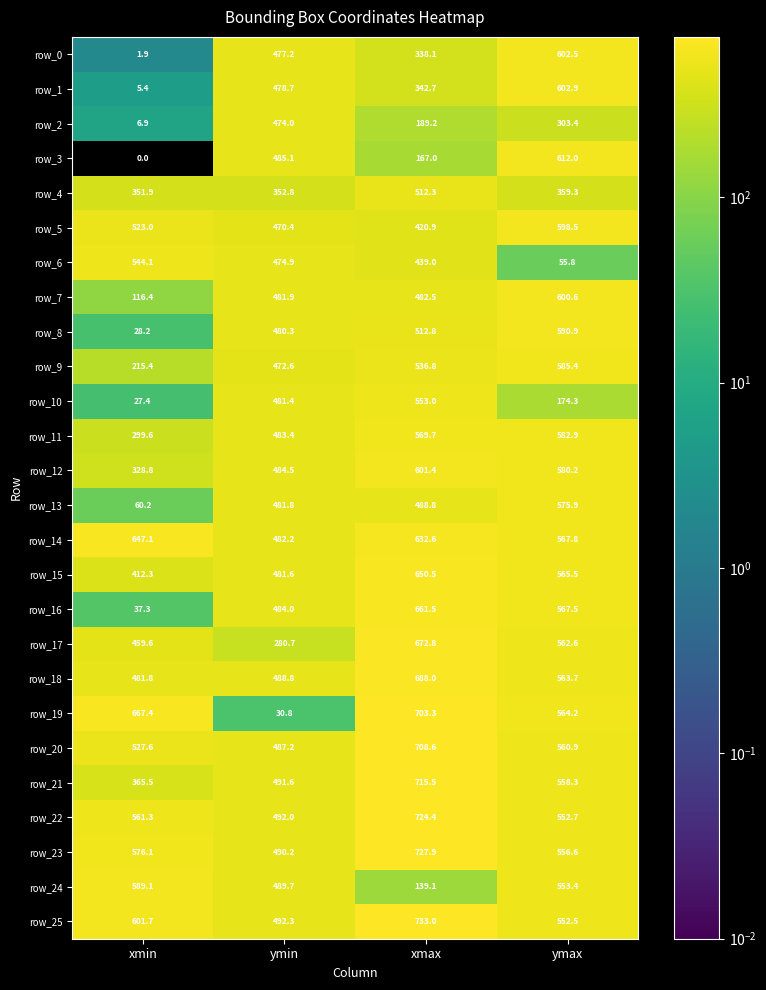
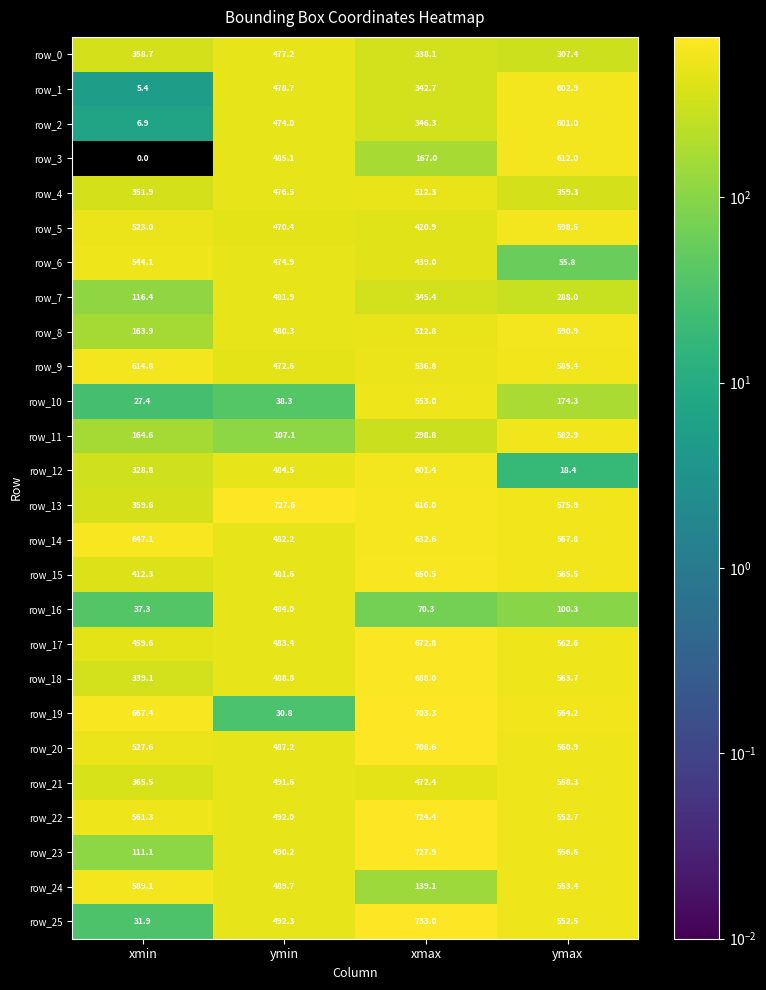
row_0, xmin: 1.9 -> 358.7
row_0, ymax: 602.5 -> 307.4
row_2, xmax: 189.2 -> 346.3
row_2, ymax: 303.4 -> 601.0
row_4, ymin: 352.8 -> 476.5
row_7, xmax: 482.5 -> 345.4
row_7, ymax: 600.6 -> 288.0
row_8, xmin: 28.2 -> 163.9
row_9, xmin: 215.4 -> 614.8
row_10, ymin: 481.4 -> 38.3
row_11, xmin: 299.6 -> 164.6
row_11, ymin: 483.4 -> 107.1
row_11, xmax: 569.7 -> 298.8
row_12, ymax: 580.2 -> 18.4
row_13, xmin: 60.2 -> 359.6
row_13, ymin: 481.8 -> 727.6
row_13, xmax: 488.8 -> 616.0
row_16, xmax: 661.5 -> 70.3
row_16, ymax: 567.5 -> 100.3
row_17, ymin: 280.7 -> 483.4
row_18, xmin: 481.8 -> 339.1
row_21, xmax: 715.5 -> 472.4
row_23, xmin: 576.1 -> 111.1
row_25, xmin: 601.7 -> 31.9
